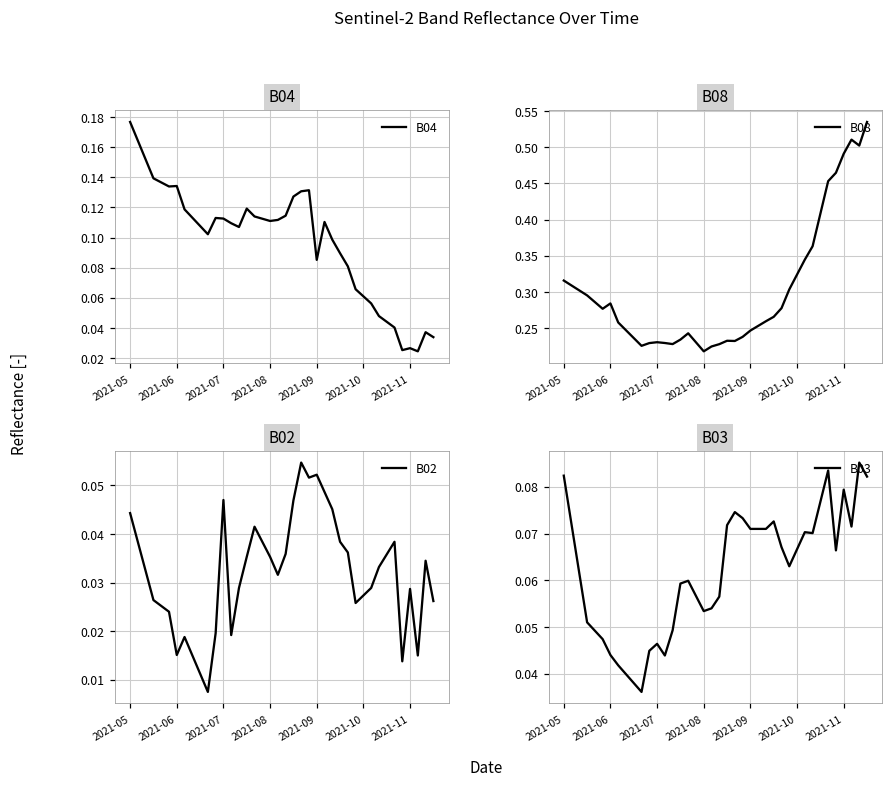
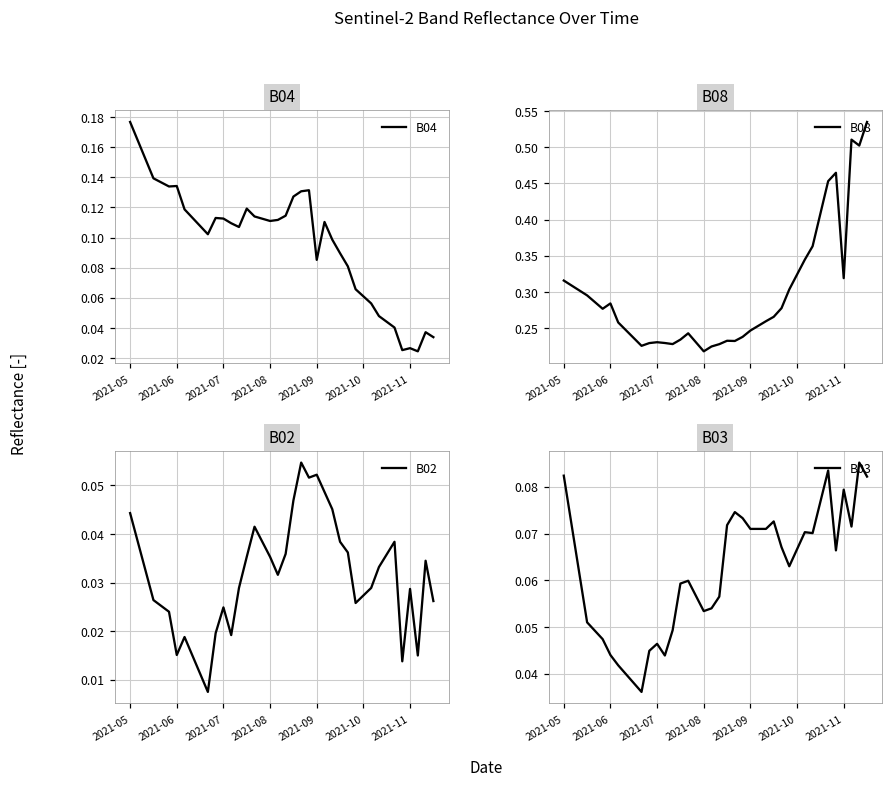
B08, 2021-11: 0.49 -> 0.32
B02, 2021-07: 0.047 -> 0.025
